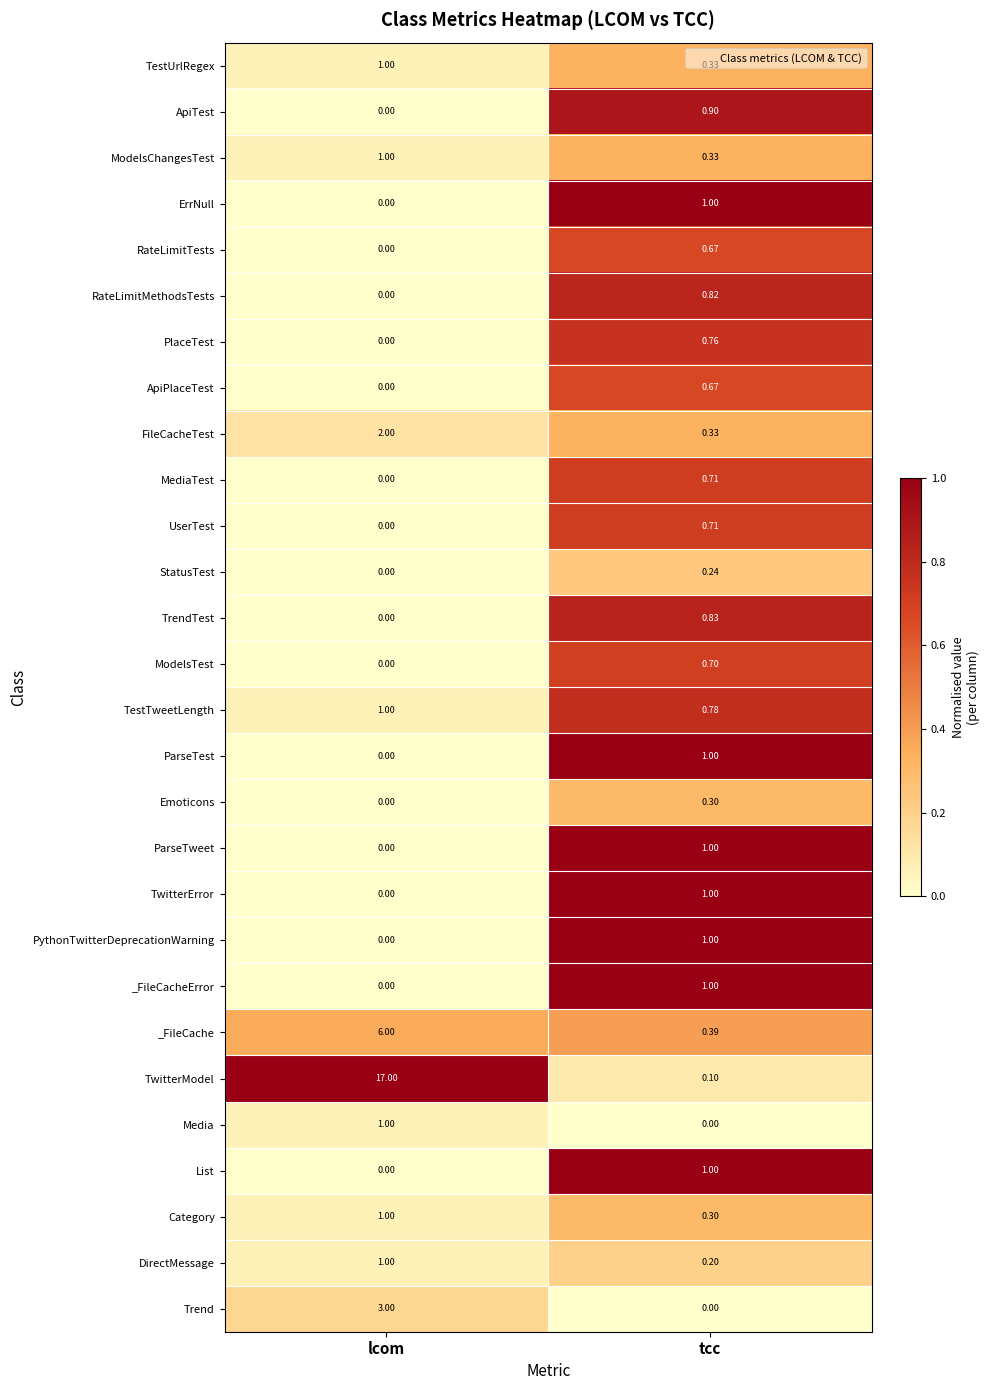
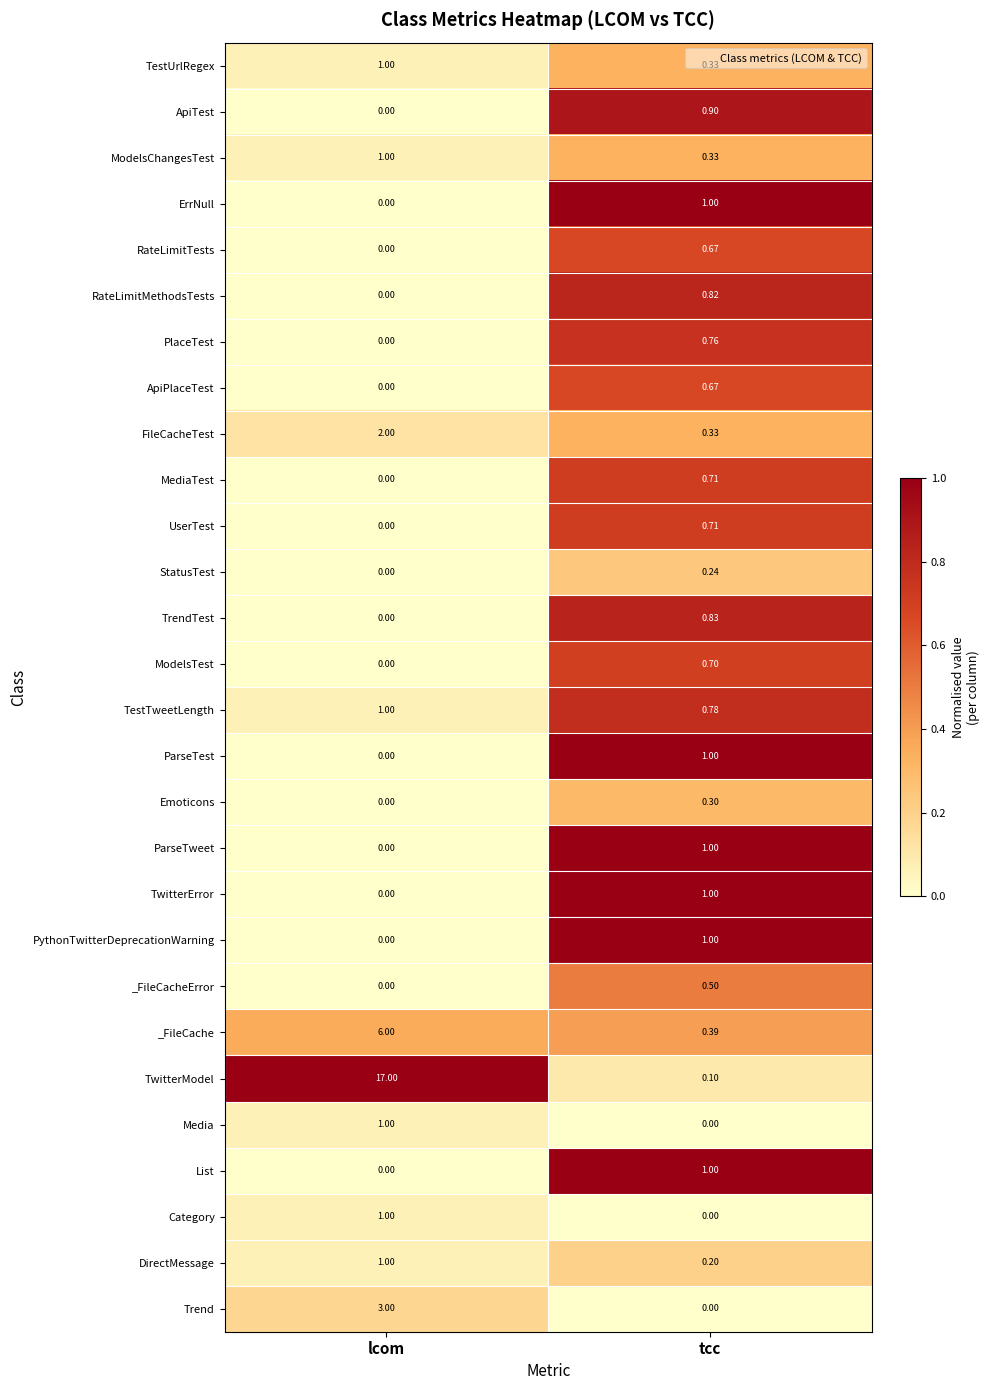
_FileCacheError, tcc: 1.00 -> 0.50
Category, tcc: 0.30 -> 0.00
